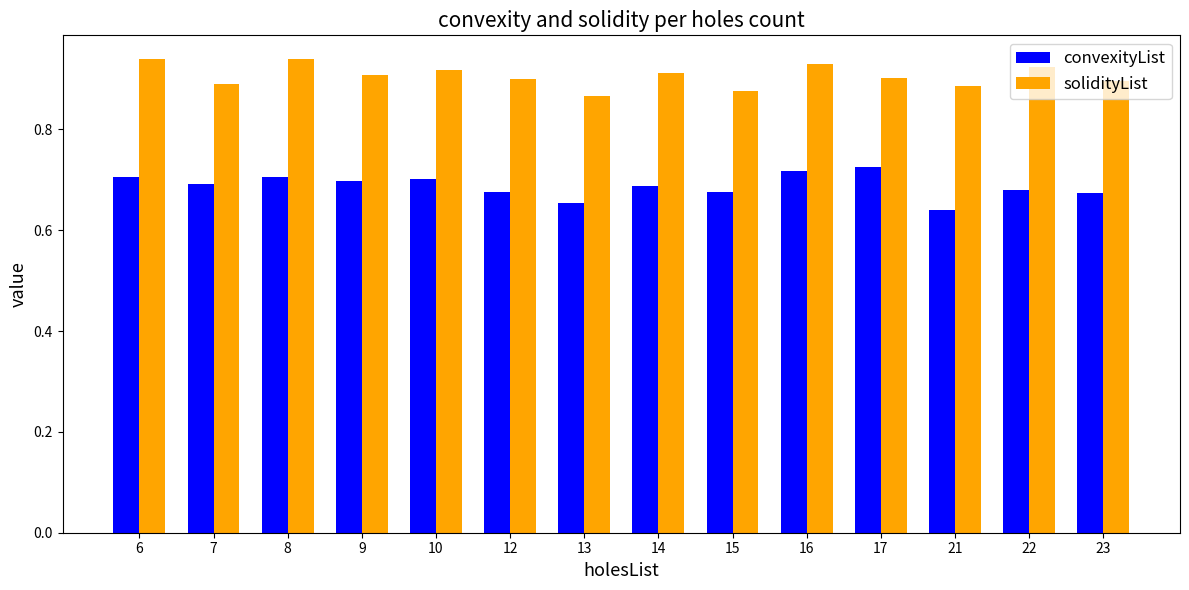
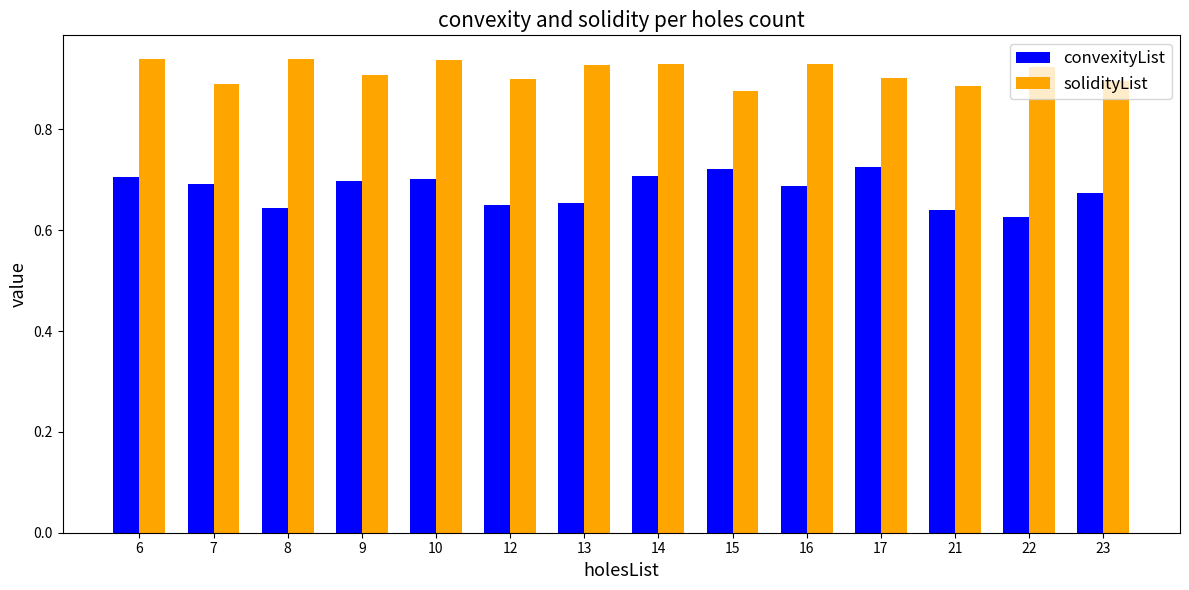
convexityList, 8: 0.71 -> 0.64
solidityList, 10: 0.92 -> 0.94
convexityList, 12: 0.68 -> 0.65
solidityList, 13: 0.87 -> 0.93
convexityList, 14: 0.69 -> 0.71
solidityList, 14: 0.91 -> 0.93
convexityList, 15: 0.68 -> 0.72
convexityList, 16: 0.72 -> 0.69
convexityList, 22: 0.68 -> 0.63
